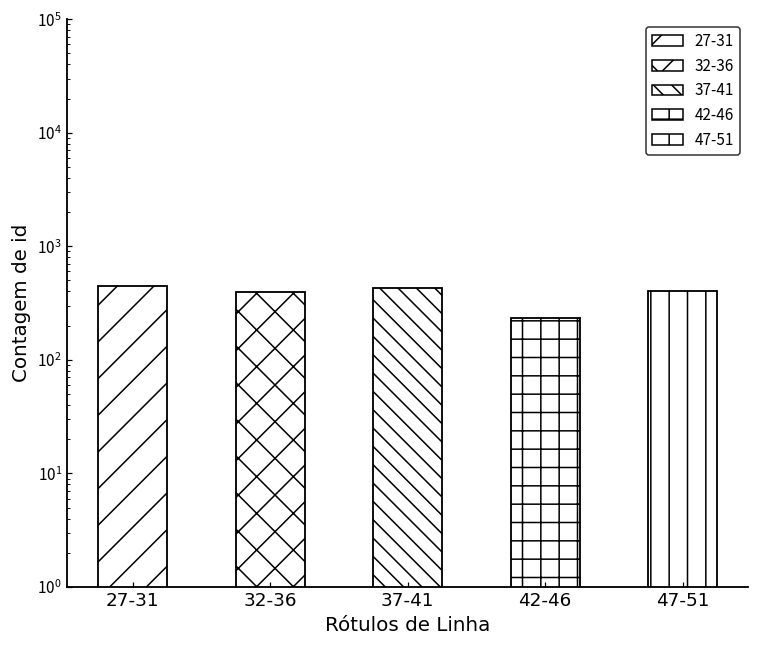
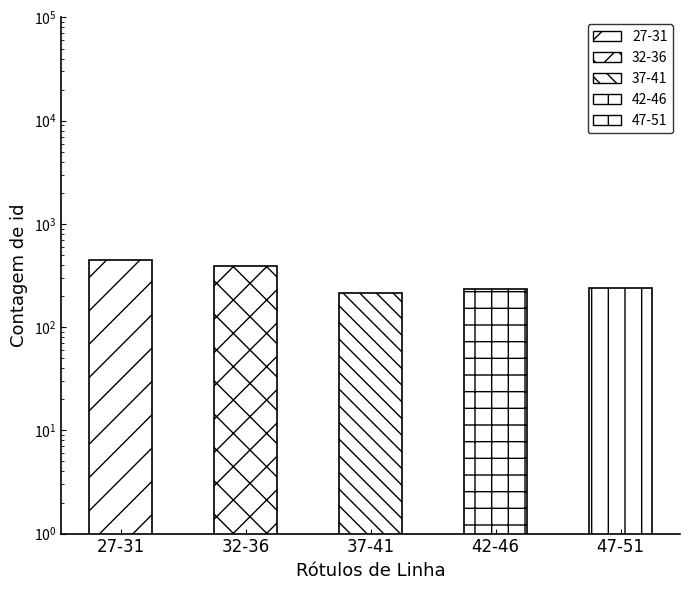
37-41: 430 -> 210
47-51: 400 -> 240
